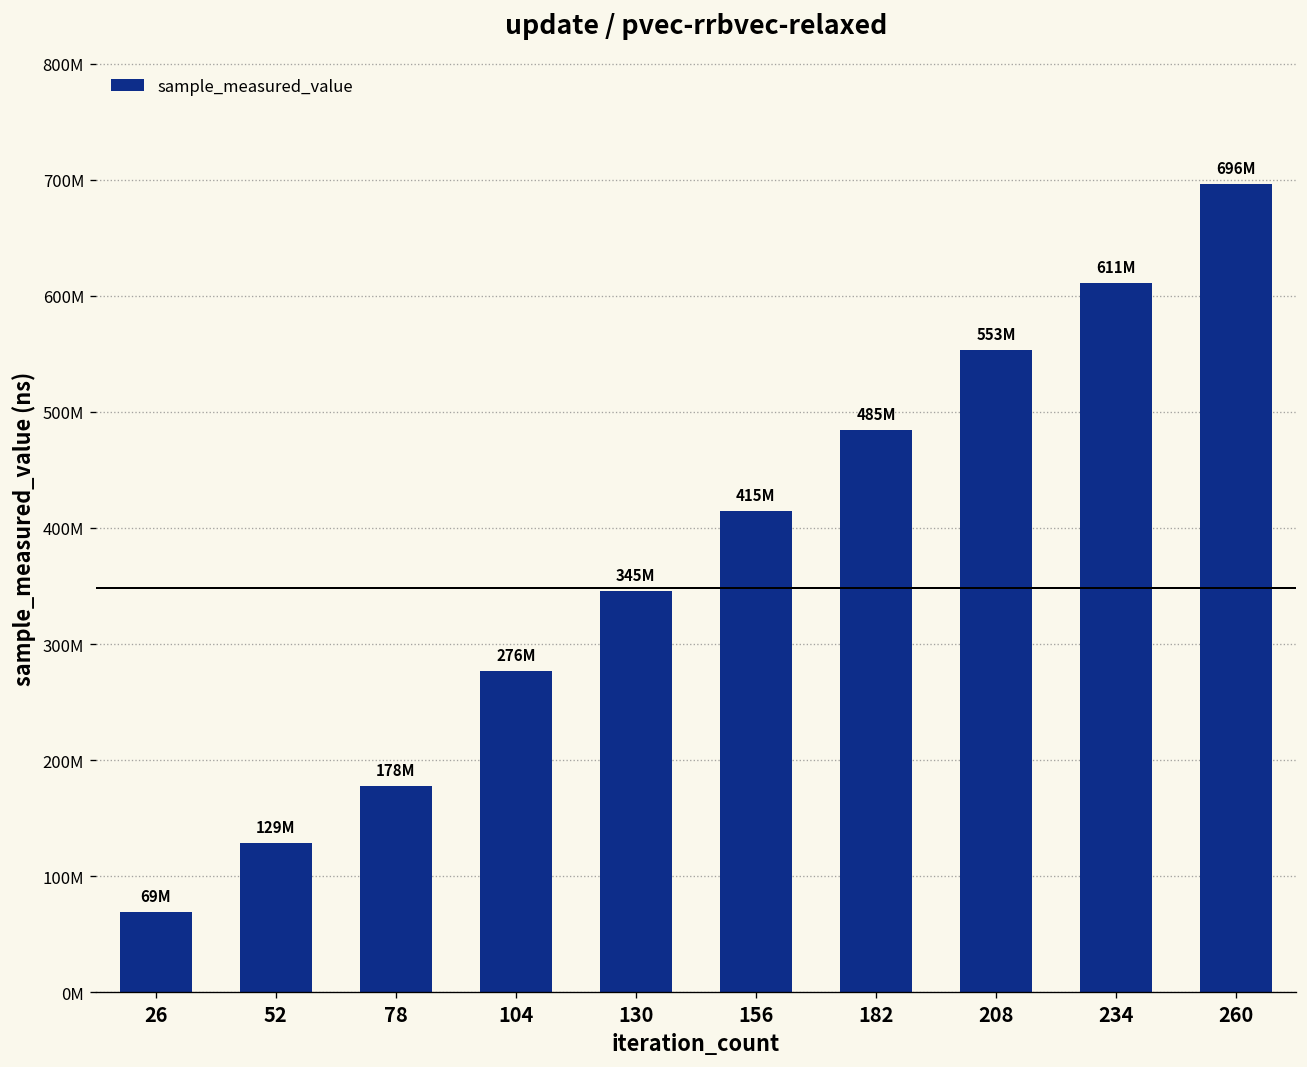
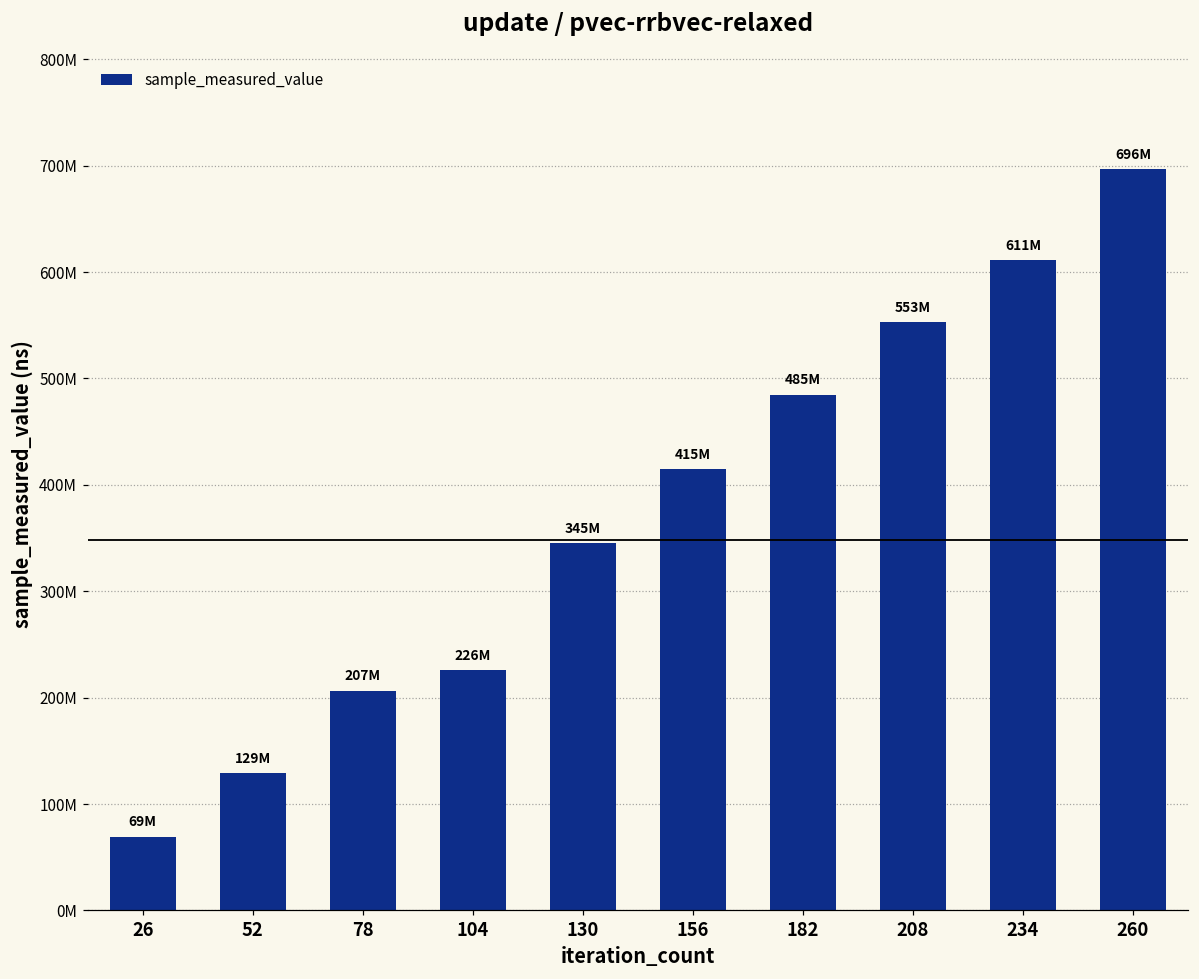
78: 178M -> 207M
104: 276M -> 226M
